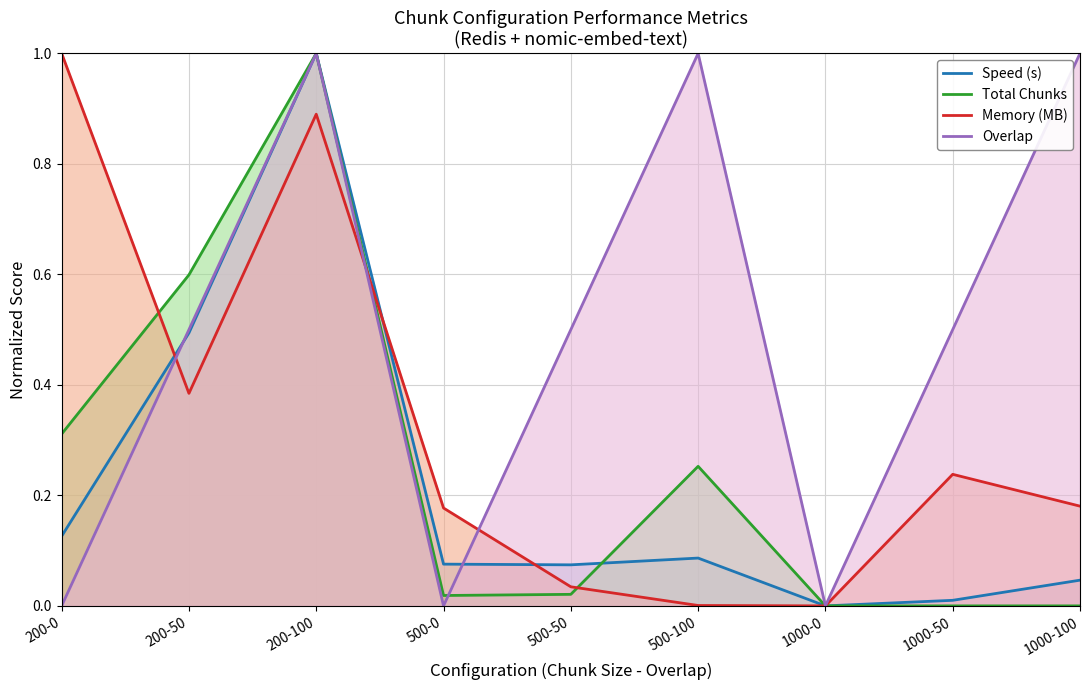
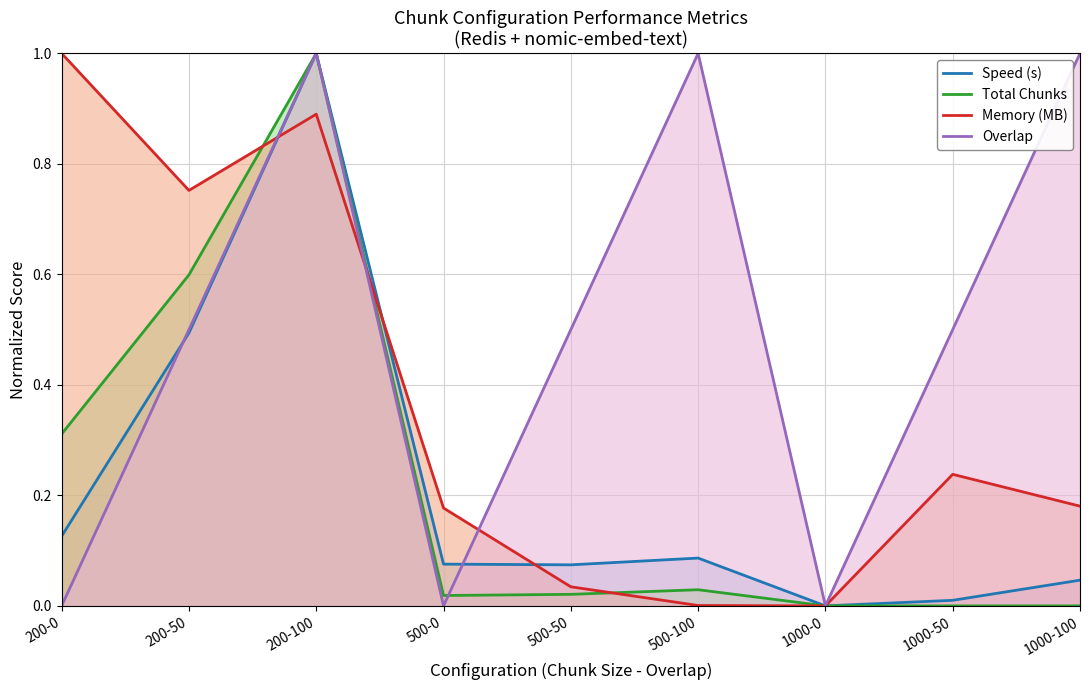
Memory (MB), 200-50: 0.38 -> 0.75
Total Chunks, 500-100: 0.25 -> 0.03
